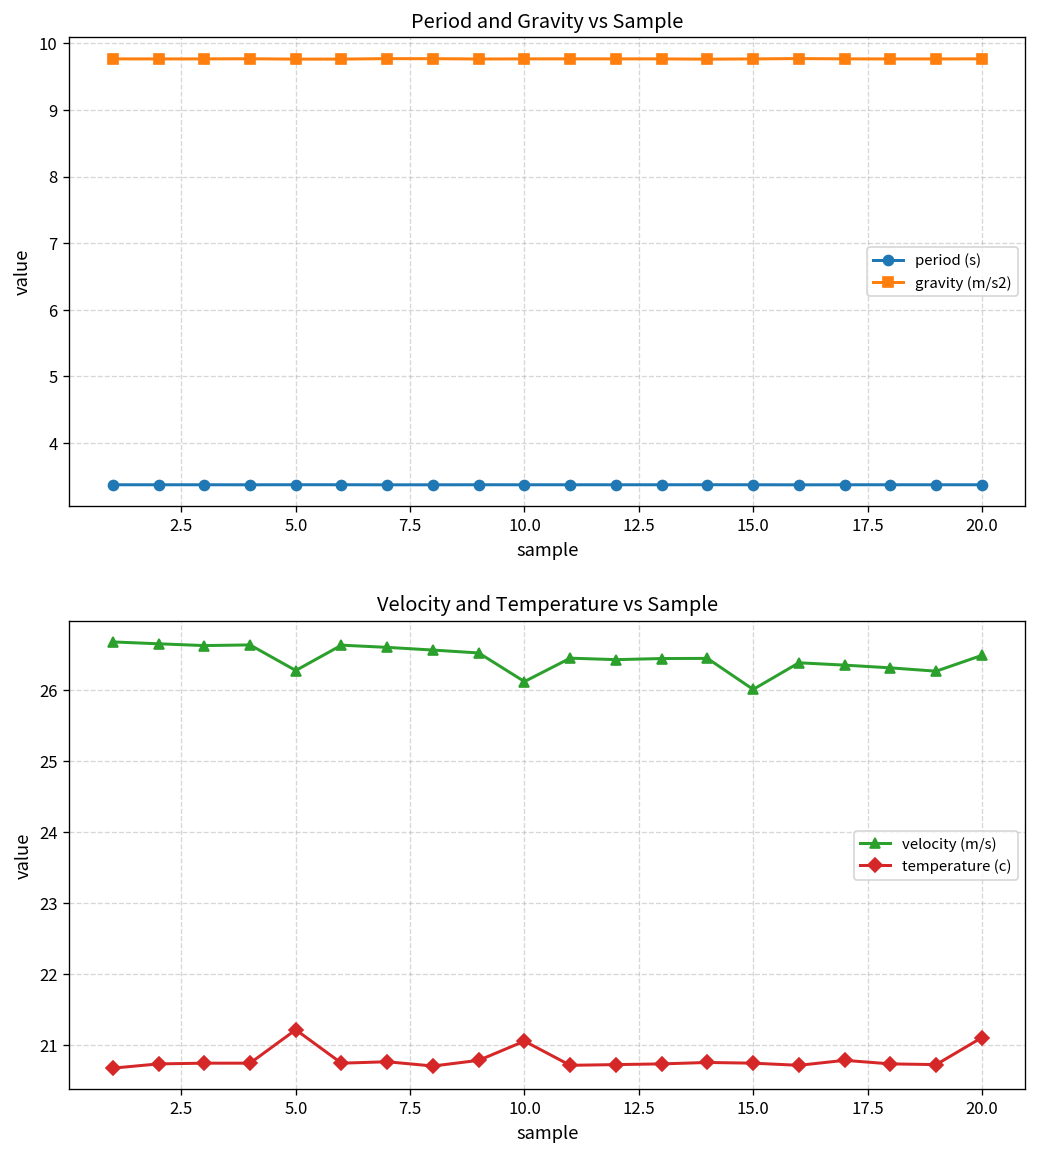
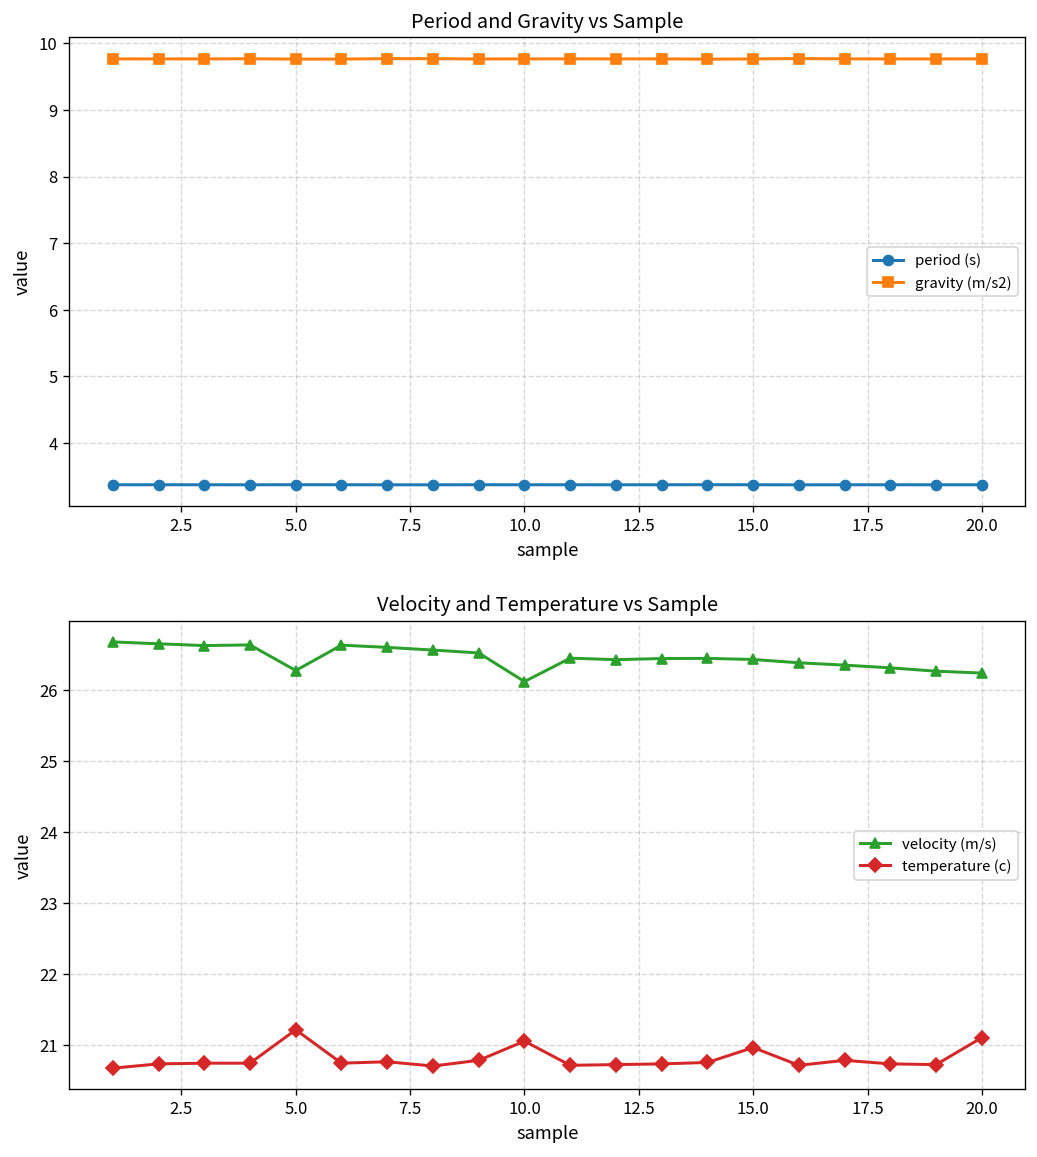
Velocity and Temperature vs Sample, velocity (m/s), 15.0: 26.0 -> 26.4
Velocity and Temperature vs Sample, temperature (c), 15.0: 20.8 -> 21.0
Velocity and Temperature vs Sample, velocity (m/s), 20.0: 26.5 -> 26.2
